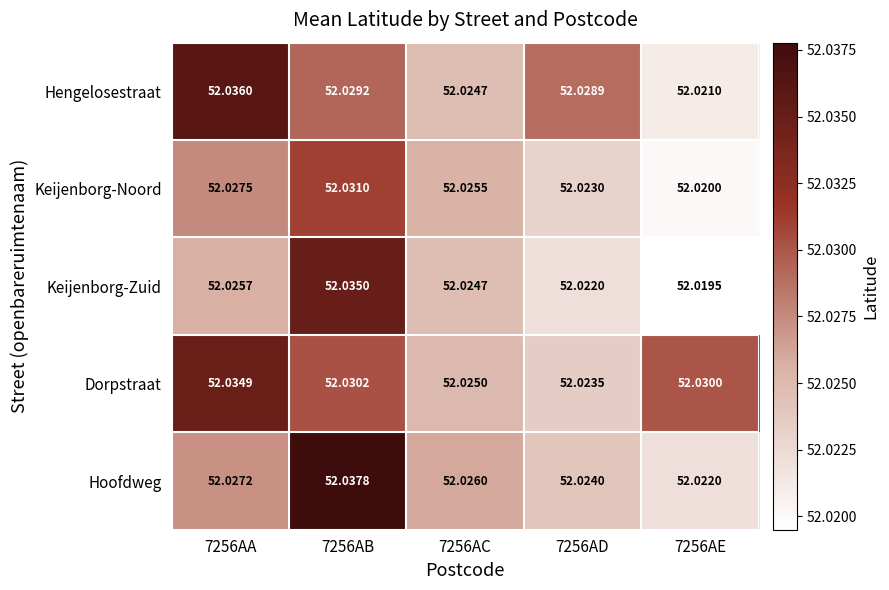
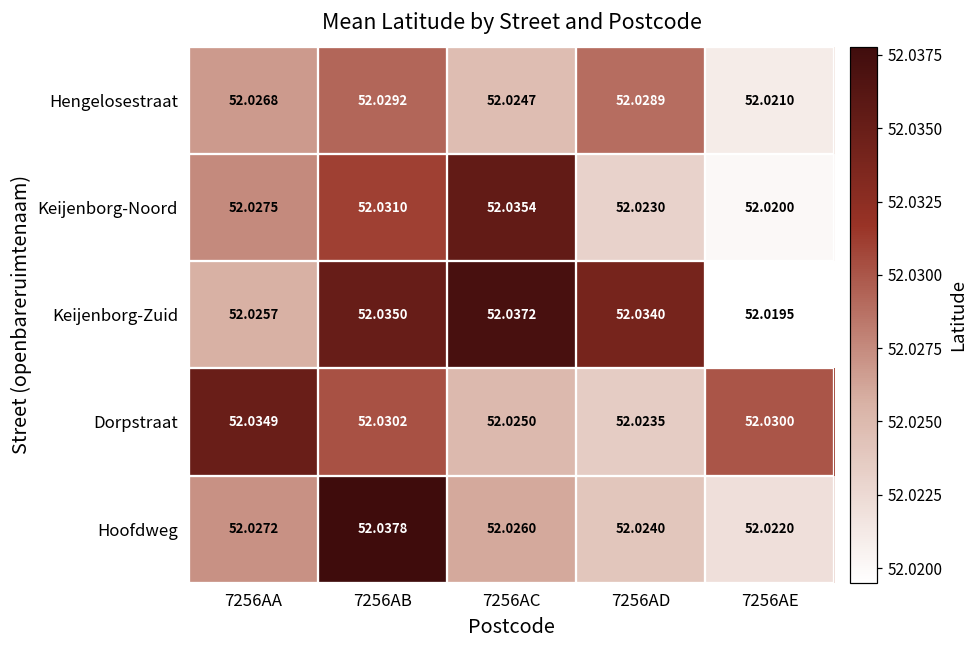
Hengelosestraat, 7256AA: 52.0360 -> 52.0268
Keijenborg-Noord, 7256AC: 52.0255 -> 52.0354
Keijenborg-Zuid, 7256AC: 52.0247 -> 52.0372
Keijenborg-Zuid, 7256AD: 52.0220 -> 52.0340
